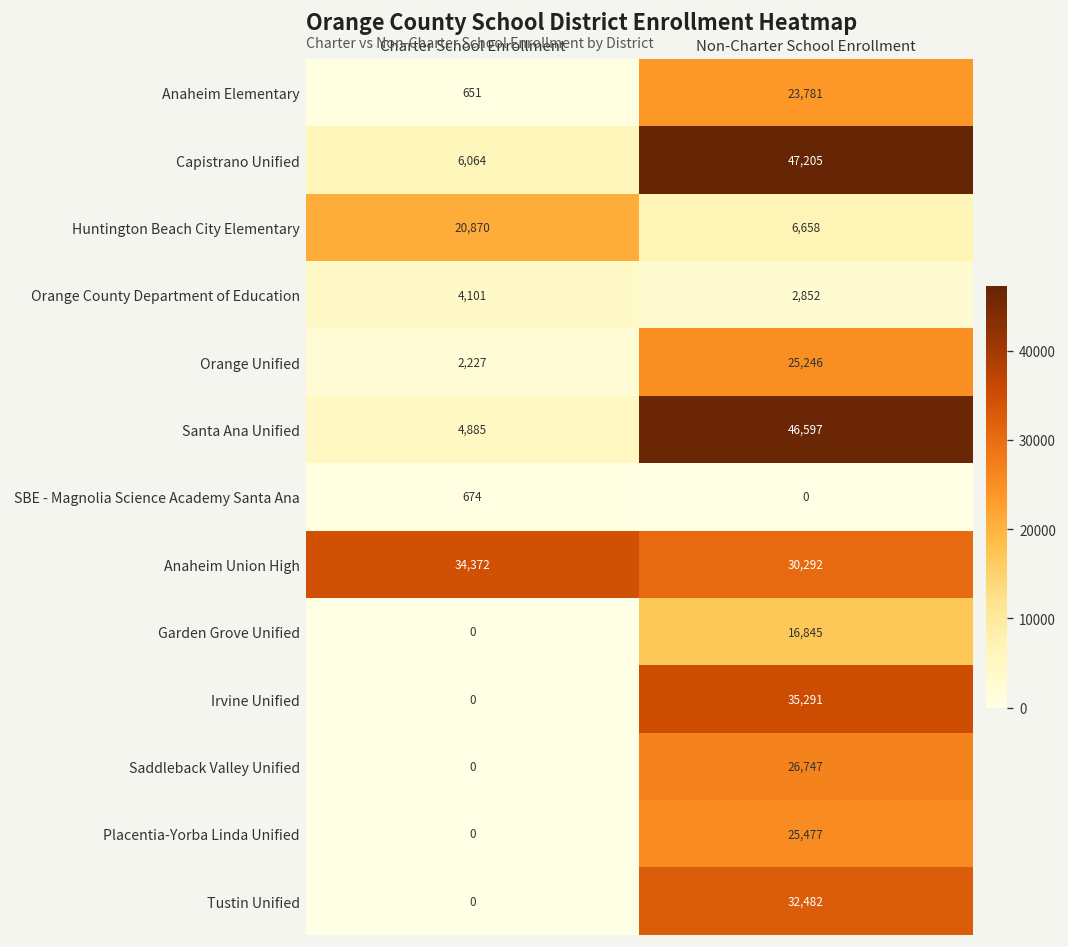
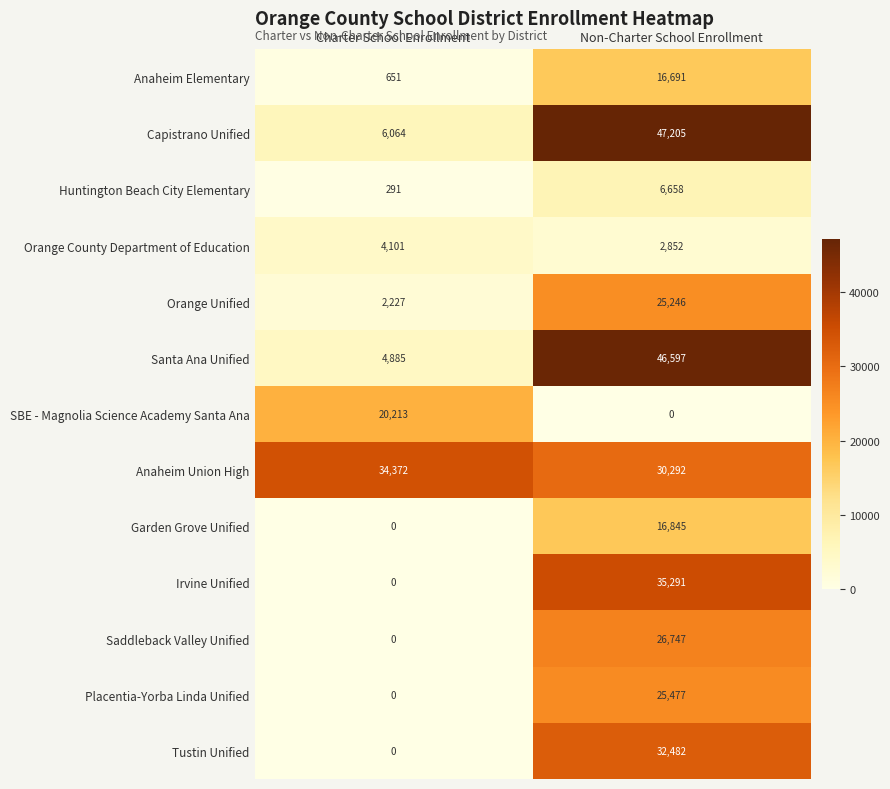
Anaheim Elementary, Non-Charter School Enrollment: 23,781 -> 16,691
Huntington Beach City Elementary, Charter School Enrollment: 20,870 -> 291
SBE - Magnolia Science Academy Santa Ana, Charter School Enrollment: 674 -> 20,213
